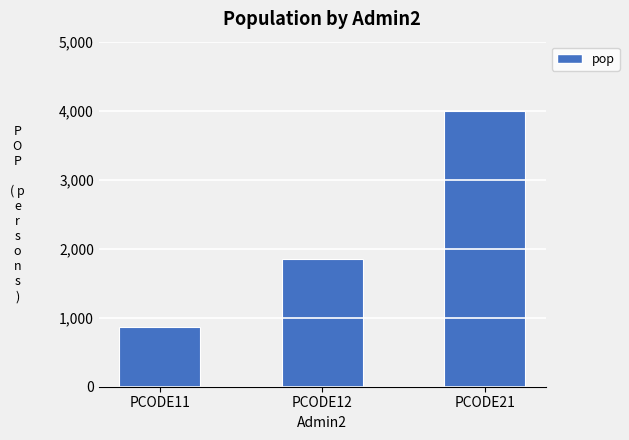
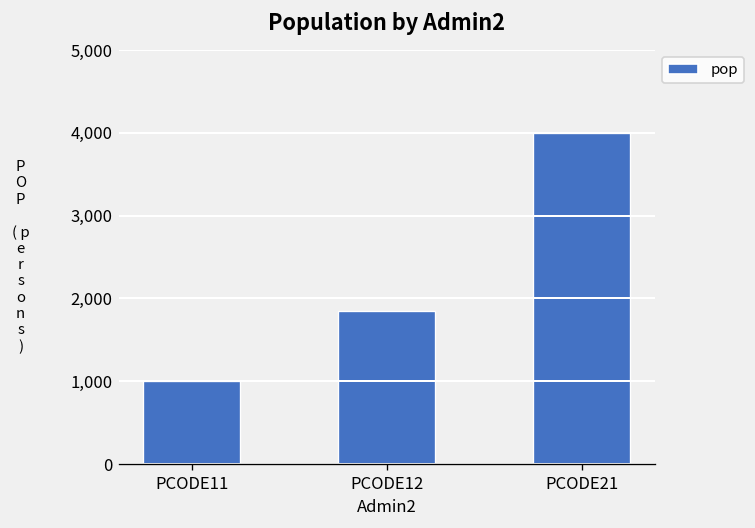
PCODE11: 900 -> 1,000
